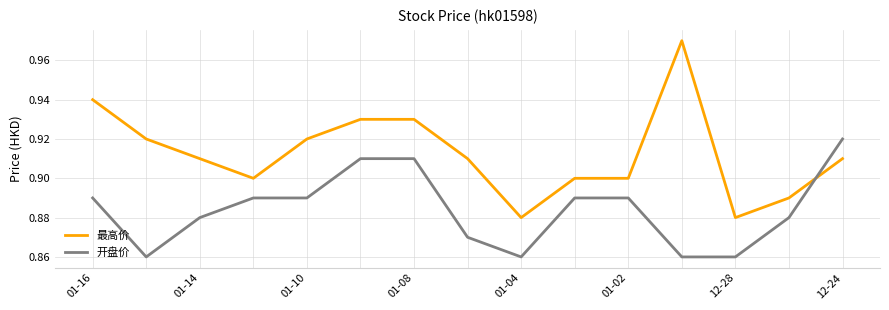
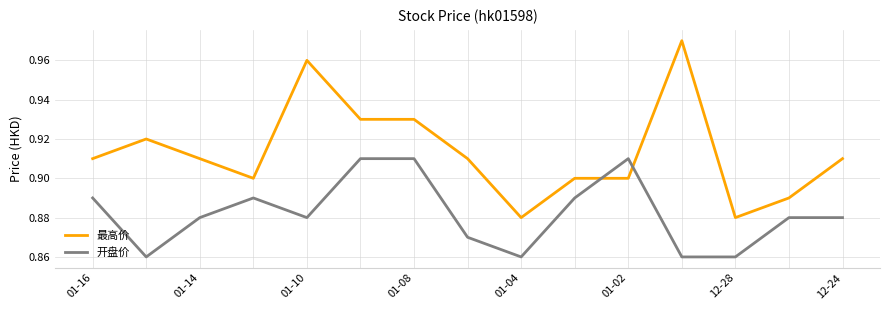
最高价, 01-16: 0.94 -> 0.91
最高价, 01-10: 0.92 -> 0.96
开盘价, 01-10: 0.89 -> 0.88
开盘价, 01-02: 0.89 -> 0.91
开盘价, 12-24: 0.92 -> 0.88
